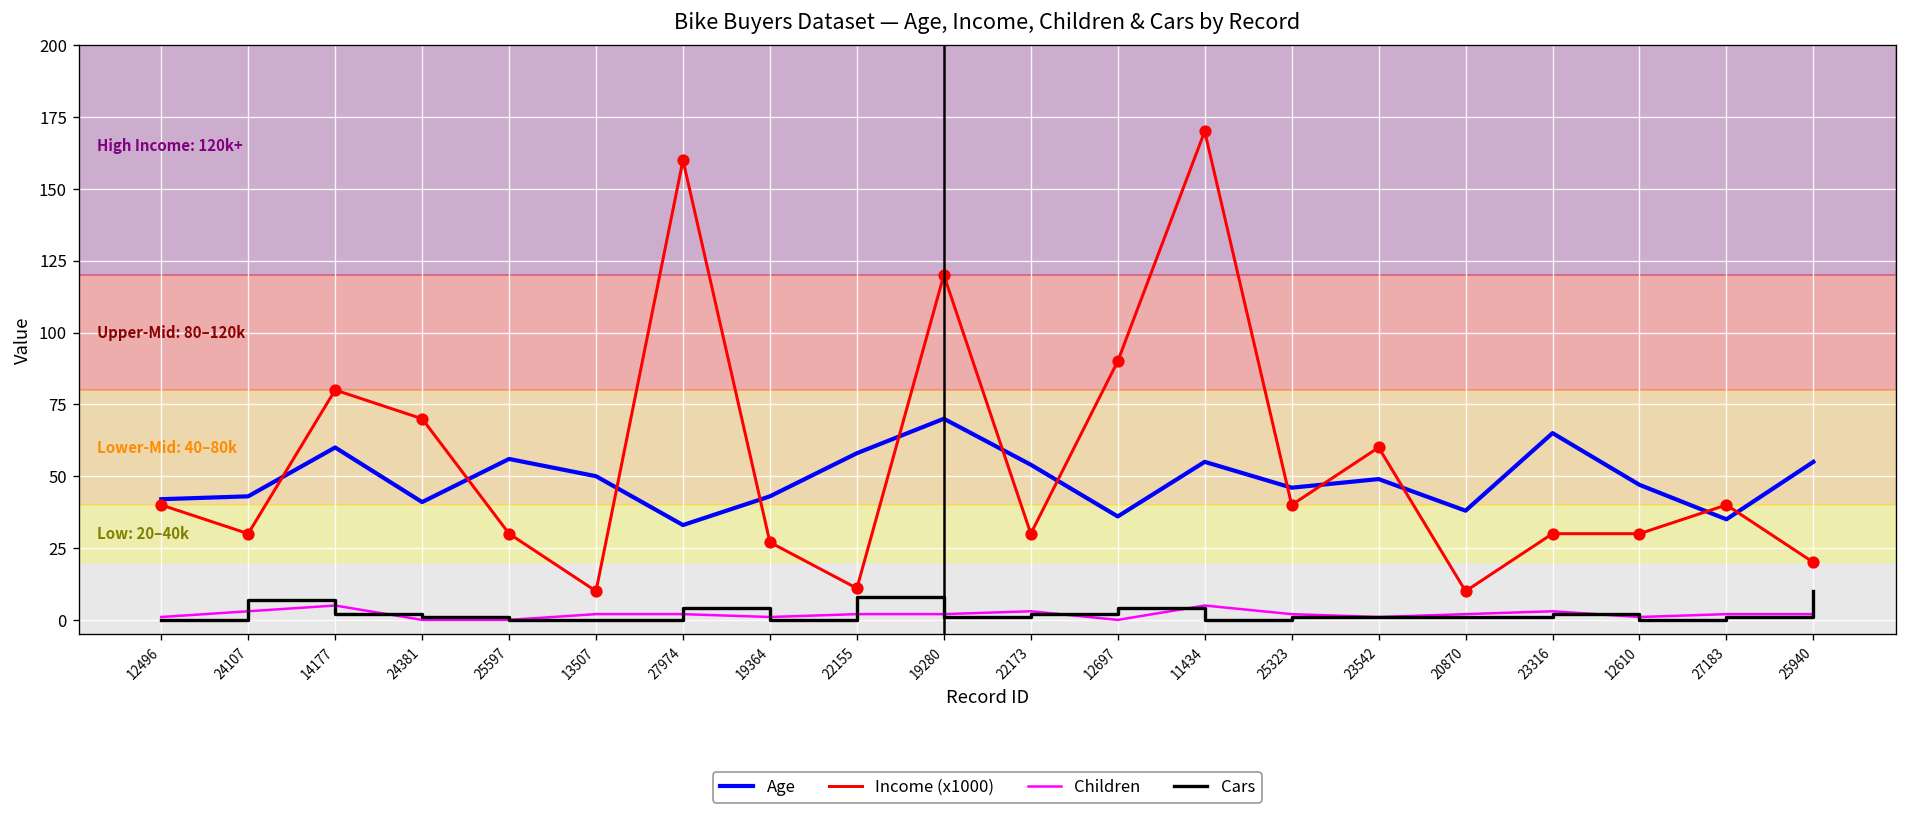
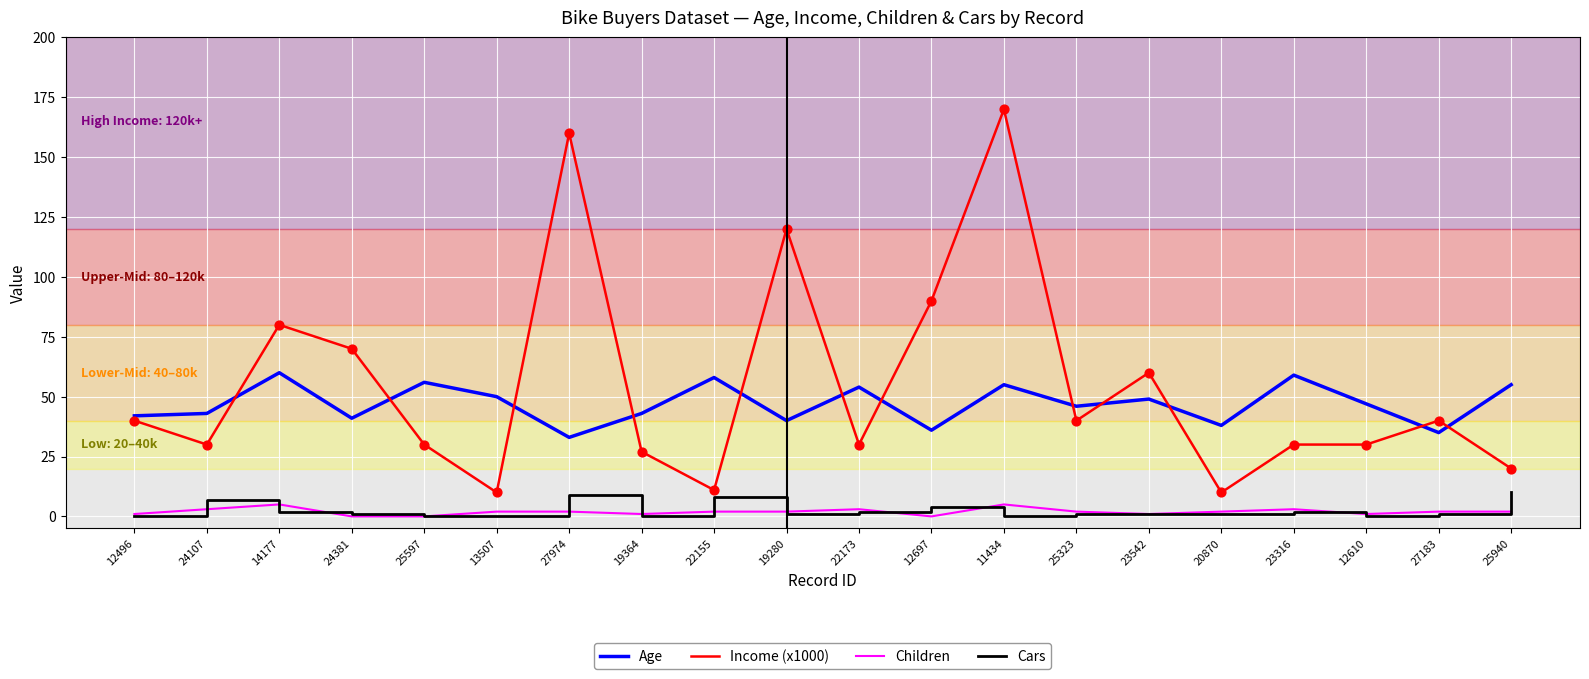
Cars, 27974: 4 -> 9
Age, 19280: 70 -> 40
Age, 23316: 65 -> 59
